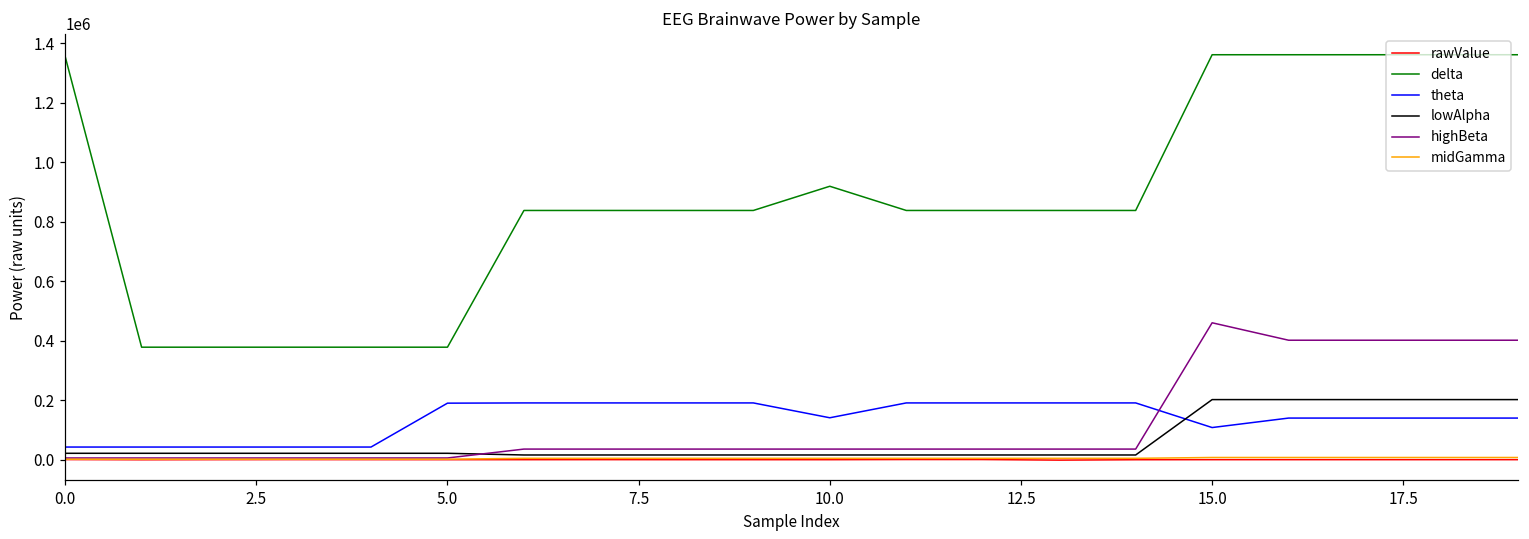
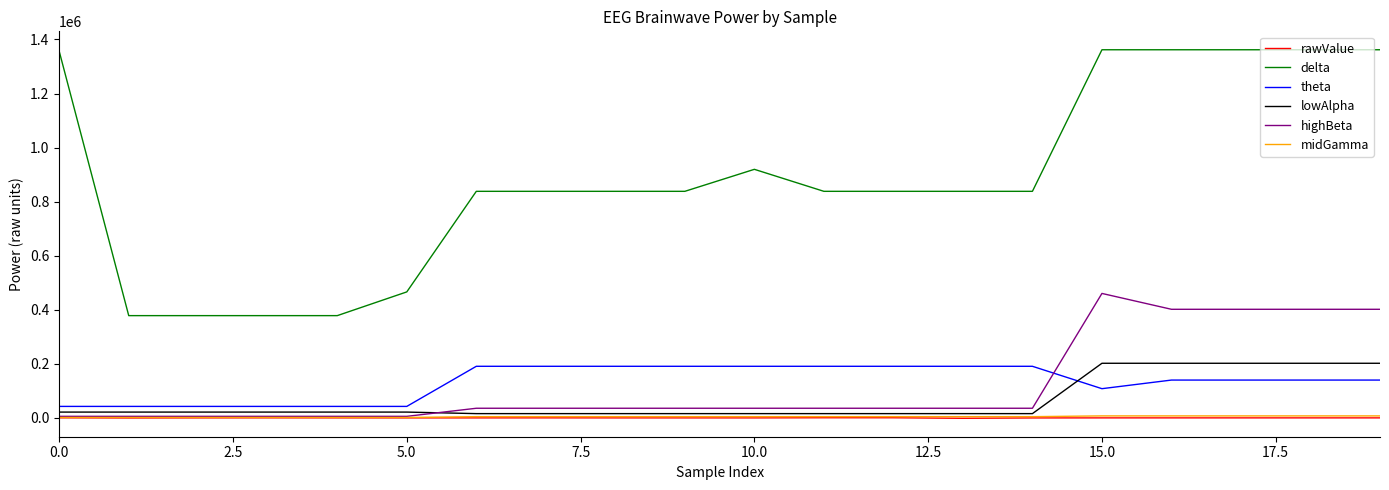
delta, 5.0: 380000 -> 470000
theta, 5.0: 190000 -> 40000
theta, 10.0: 140000 -> 190000
